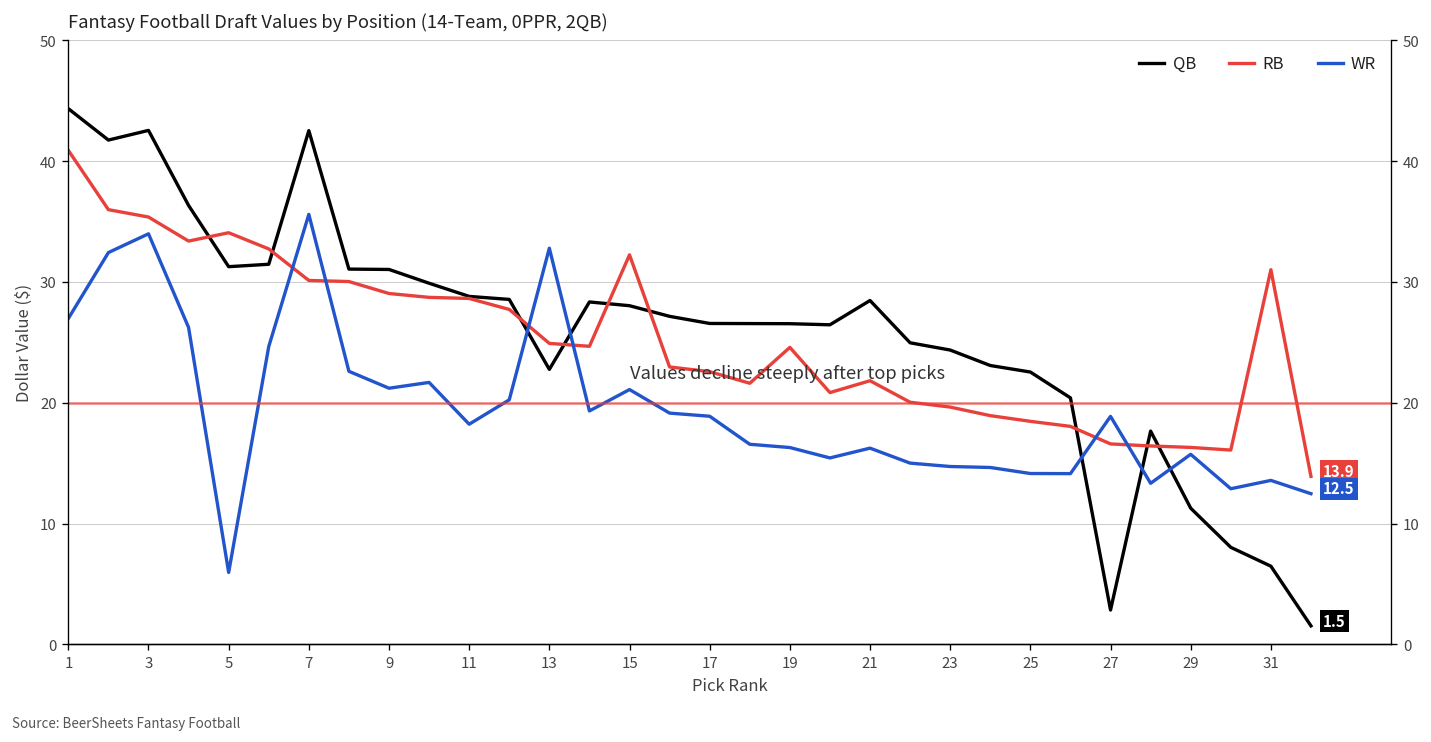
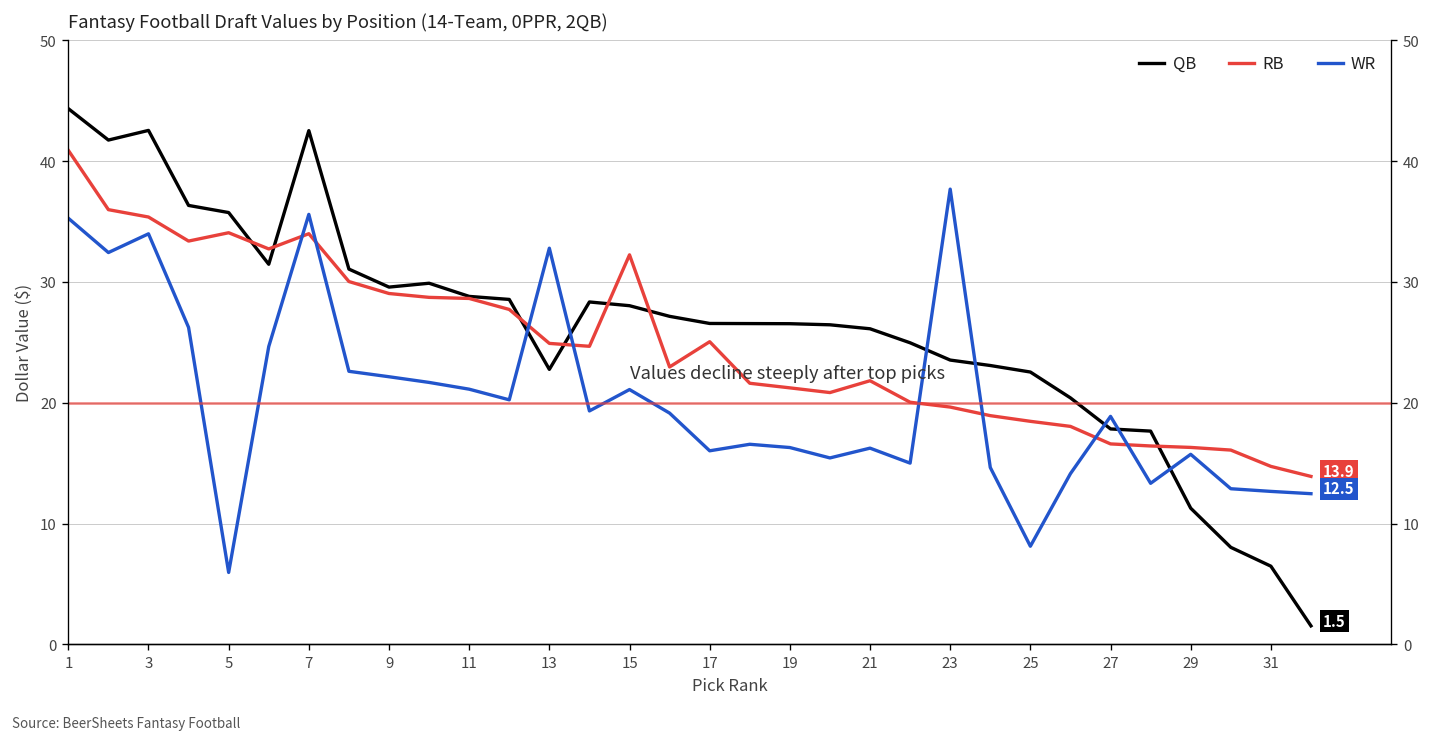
WR, 1: 27.0 -> 35.3
QB, 5: 31.3 -> 35.8
RB, 7: 30.1 -> 34.0
QB, 9: 31.0 -> 29.6
WR, 9: 21.2 -> 22.2
WR, 11: 18.2 -> 21.1
RB, 17: 22.6 -> 25.1
WR, 17: 18.9 -> 16.0
RB, 19: 24.6 -> 21.2
QB, 21: 28.5 -> 26.1
QB, 23: 24.4 -> 23.5
WR, 23: 14.7 -> 37.7
WR, 25: 14.2 -> 8.1
QB, 27: 2.9 -> 17.8
RB, 31: 31.0 -> 14.7
WR, 31: 13.6 -> 12.7
